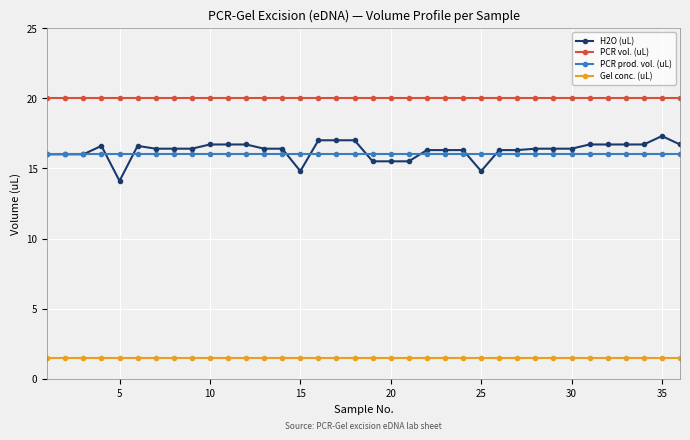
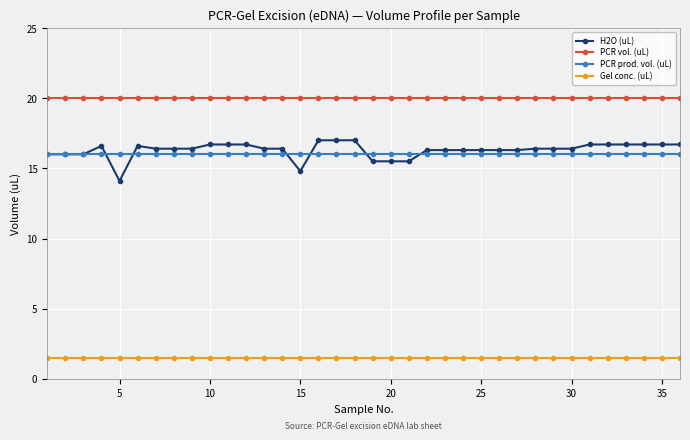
H2O (uL), 25: 14.8 -> 16.3
H2O (uL), 35: 17.3 -> 16.7
